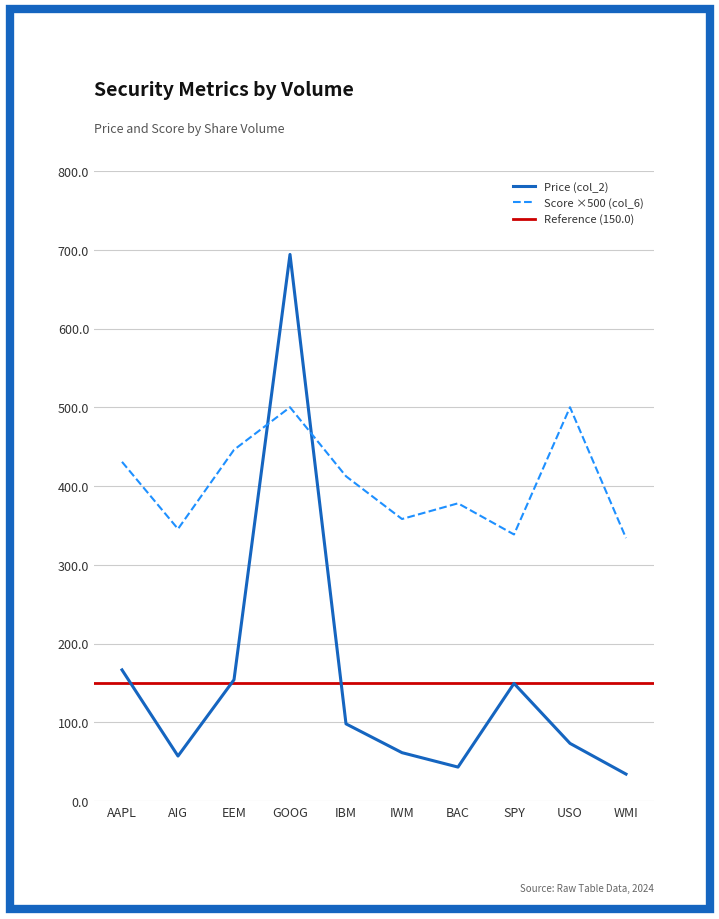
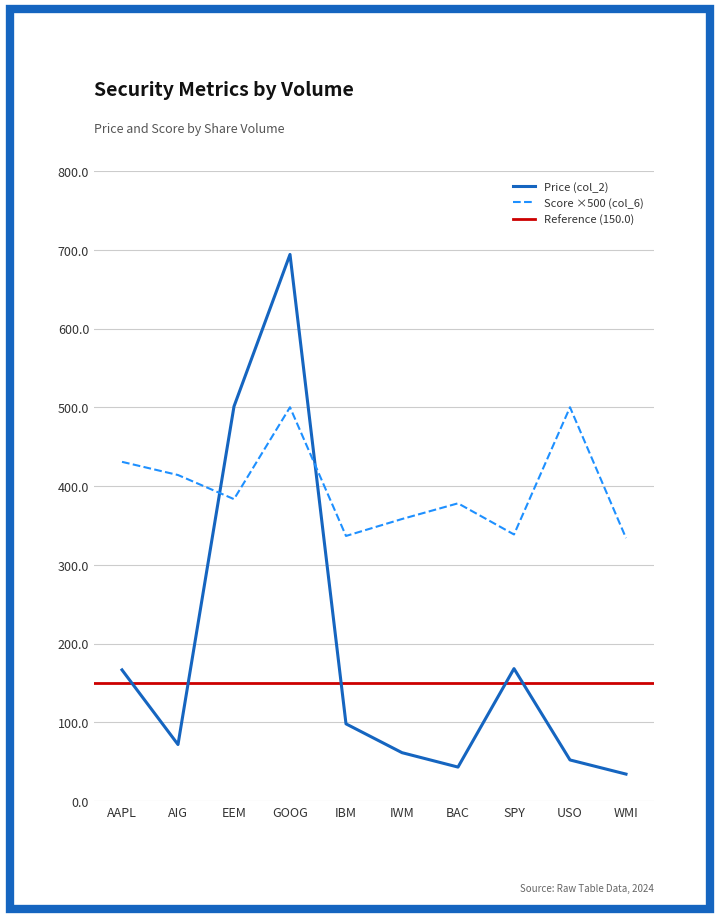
Price (col_2), AIG: 60 -> 70
Score ×500 (col_6), AIG: 350 -> 410
Price (col_2), EEM: 150 -> 500
Score ×500 (col_6), EEM: 450 -> 380
Score ×500 (col_6), IBM: 410 -> 340
Price (col_2), SPY: 150 -> 170
Price (col_2), USO: 70 -> 50
